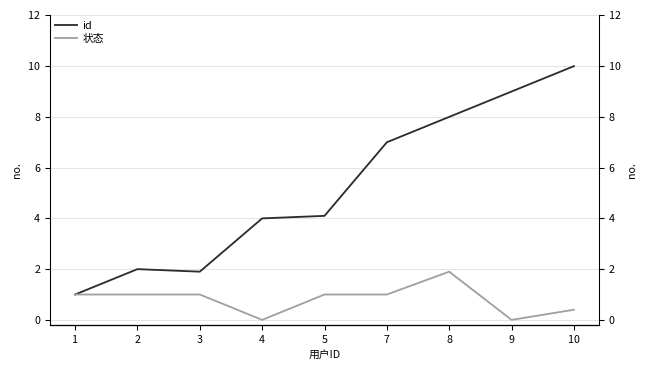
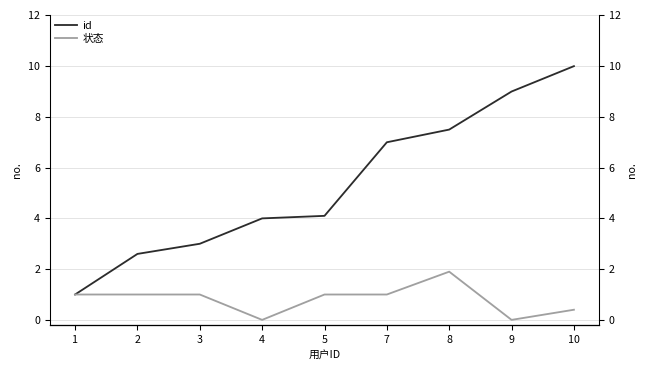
id, 2: 2.0 -> 2.6
id, 3: 1.9 -> 3.0
id, 8: 8.0 -> 7.5
